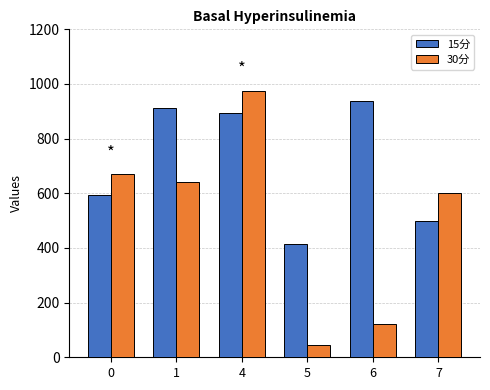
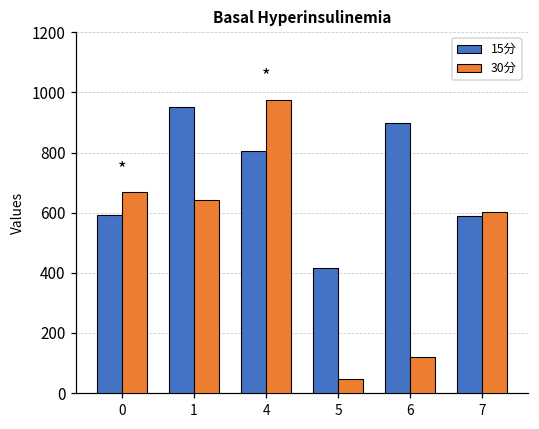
15分, 1: 910 -> 950
15分, 4: 890 -> 800
15分, 6: 940 -> 900
15分, 7: 500 -> 590
